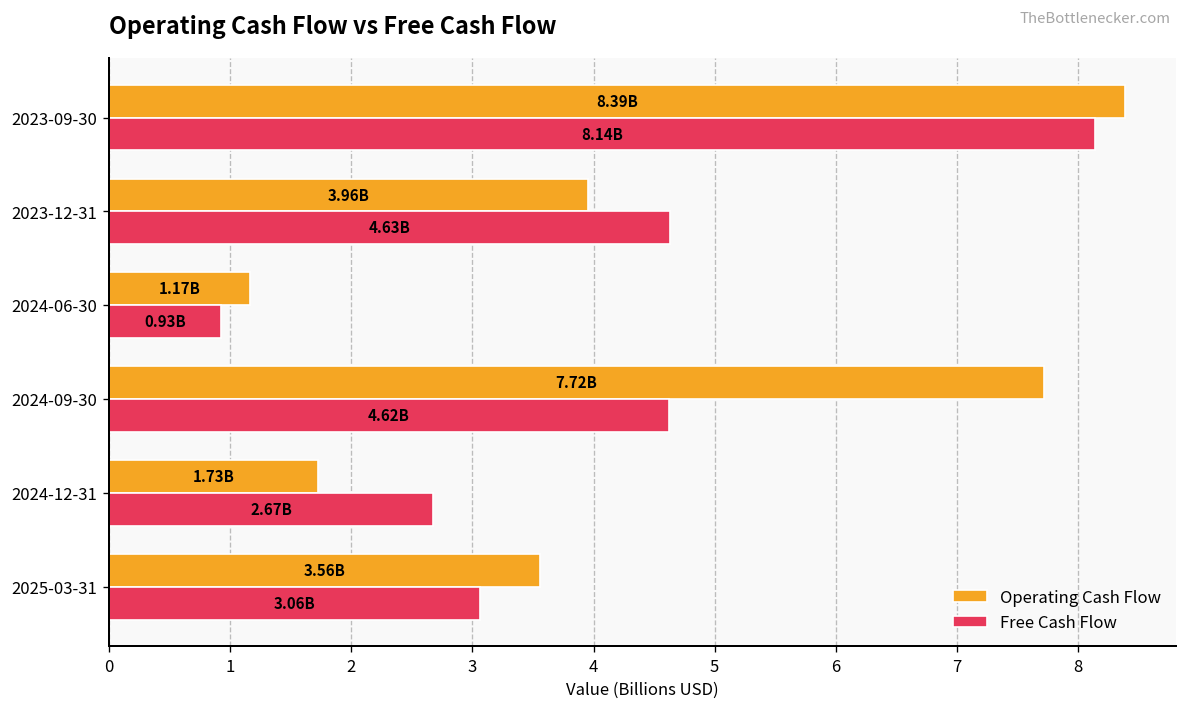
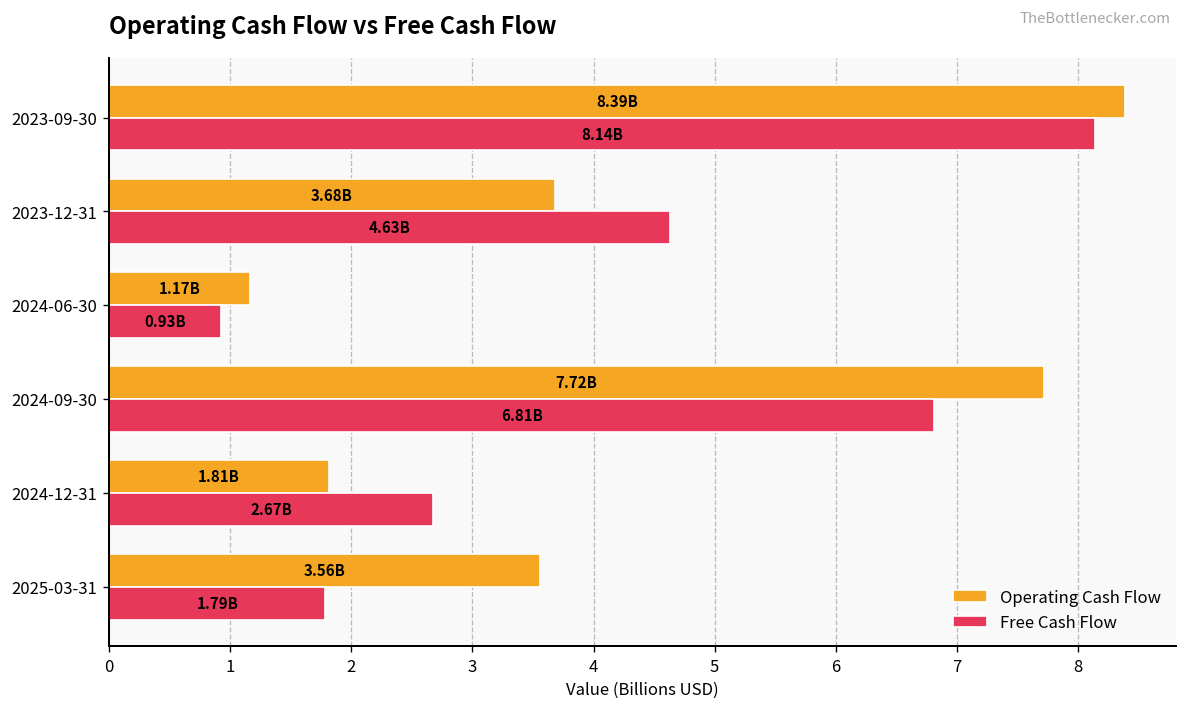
Operating Cash Flow, 2023-12-31: 3.96B -> 3.68B
Free Cash Flow, 2024-09-30: 4.62B -> 6.81B
Operating Cash Flow, 2024-12-31: 1.73B -> 1.81B
Free Cash Flow, 2025-03-31: 3.06B -> 1.79B
